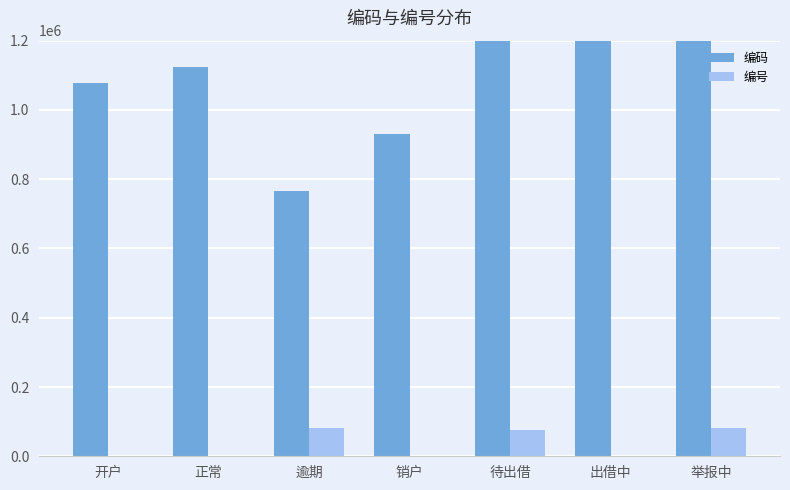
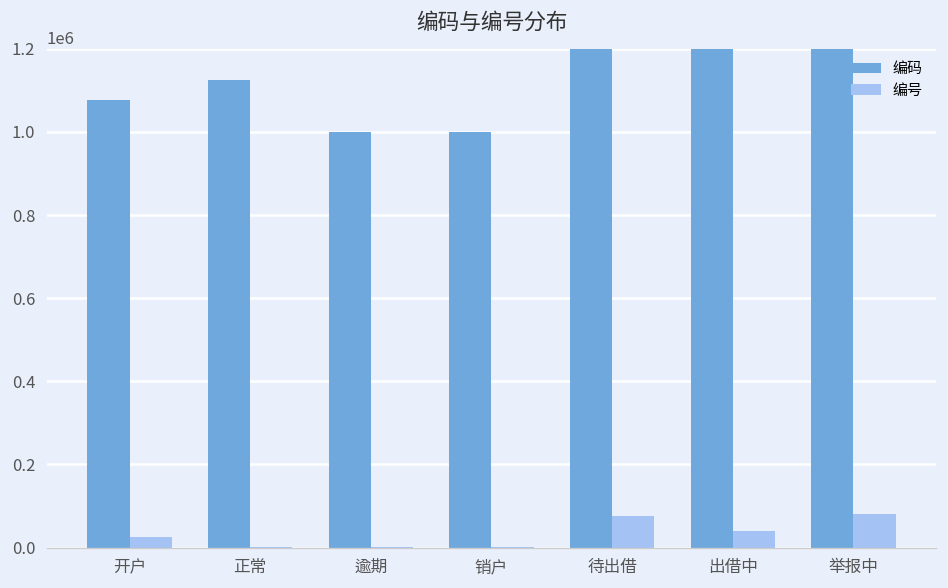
编号, 开户: 0 -> 30000
编码, 逾期: 770000 -> 1000000
编号, 逾期: 80000 -> 0
编码, 销户: 930000 -> 1000000
编号, 出借中: 0 -> 40000
